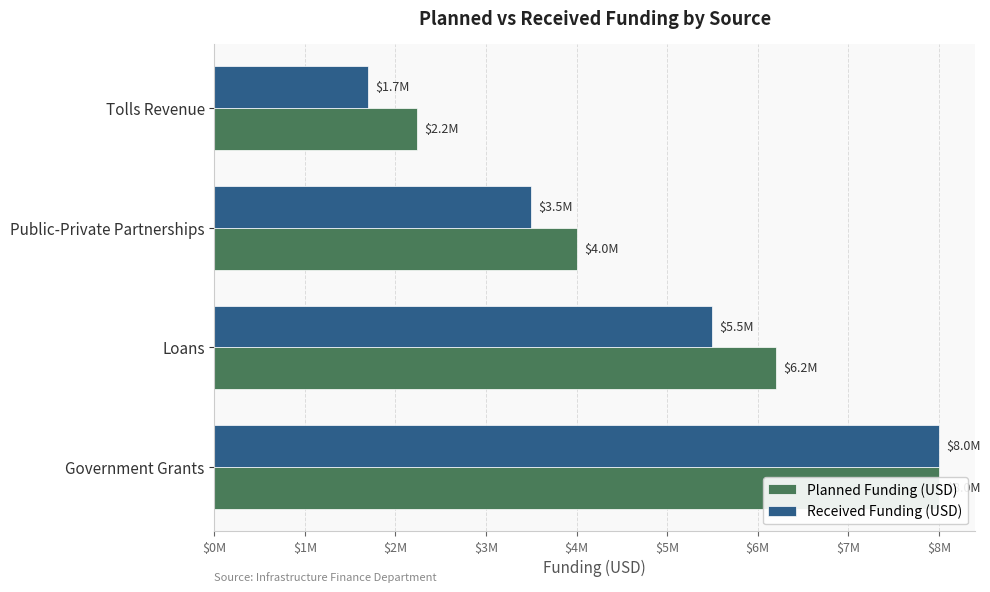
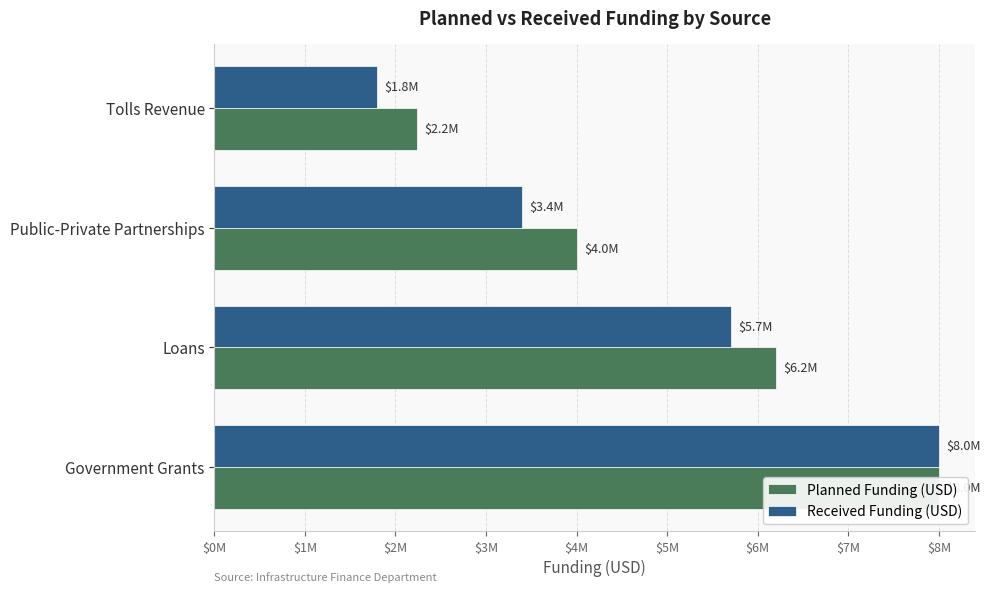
Received Funding (USD), Tolls Revenue: $1.7M -> $1.8M
Received Funding (USD), Public-Private Partnerships: $3.5M -> $3.4M
Received Funding (USD), Loans: $5.5M -> $5.7M
